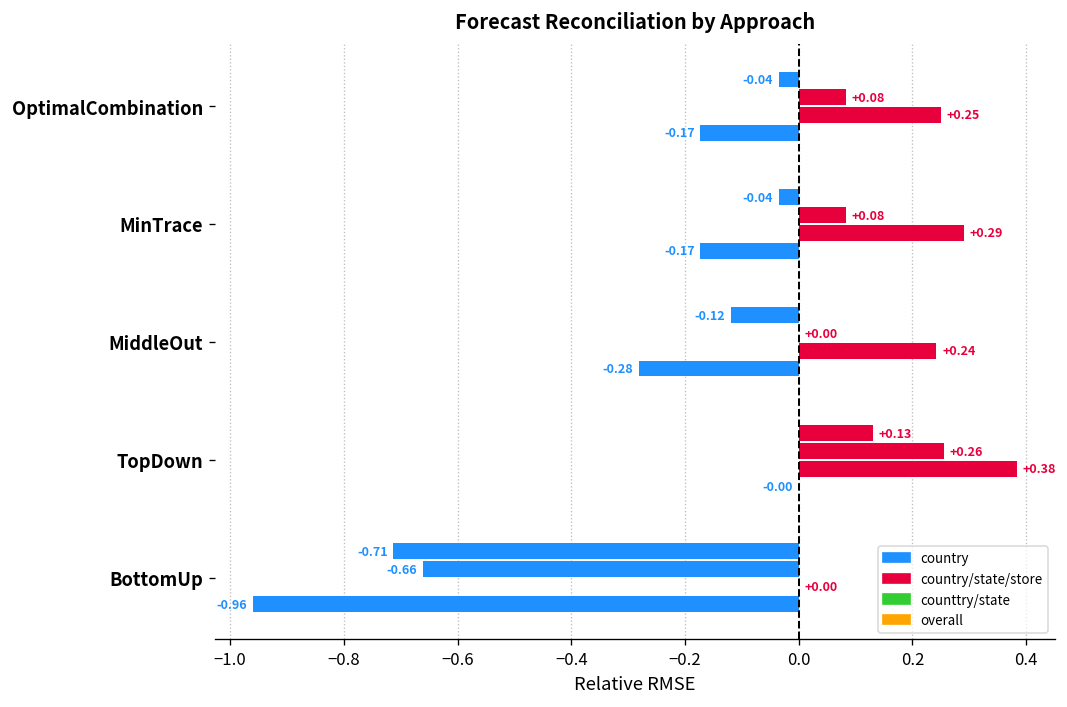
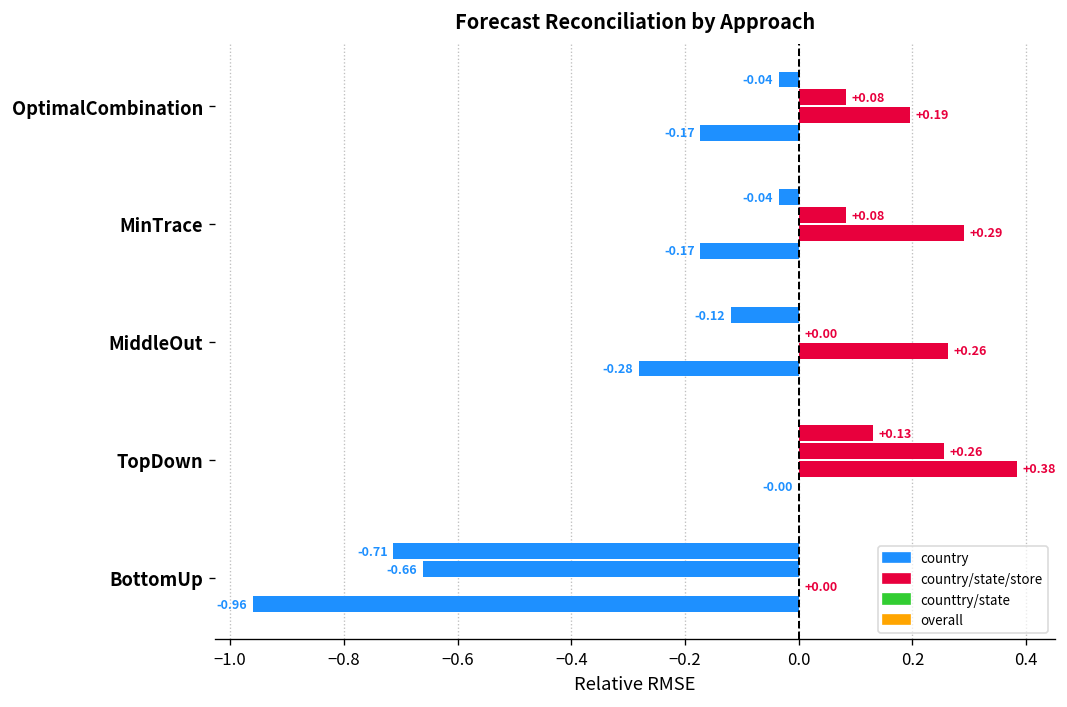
country/state/store, OptimalCombination: +0.25 -> +0.19
country/state/store, MiddleOut: +0.24 -> +0.26
